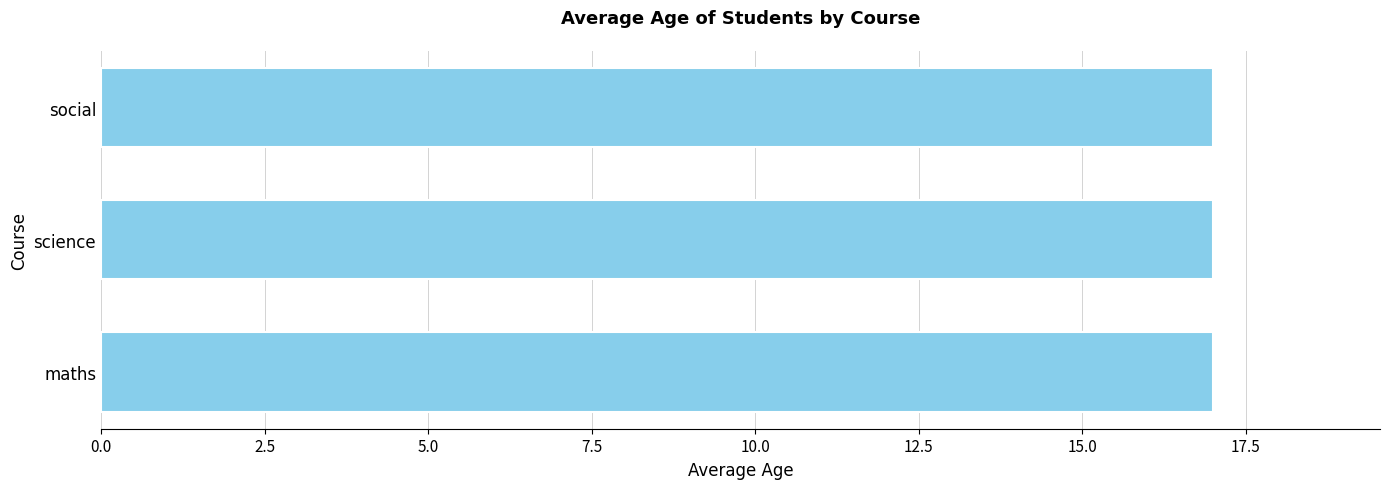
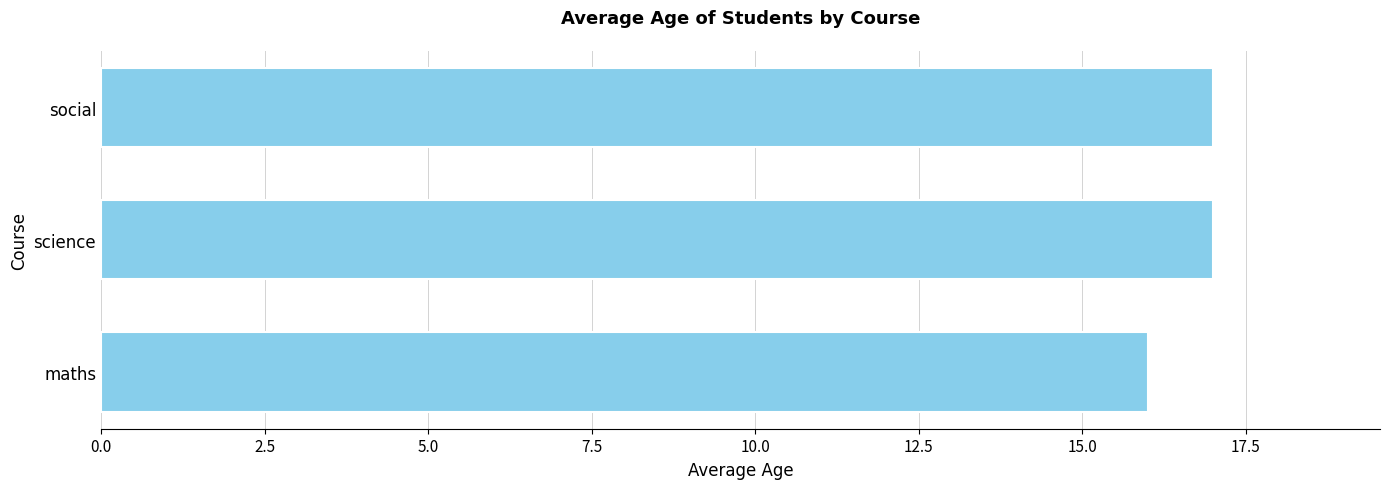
maths: 17 -> 16
